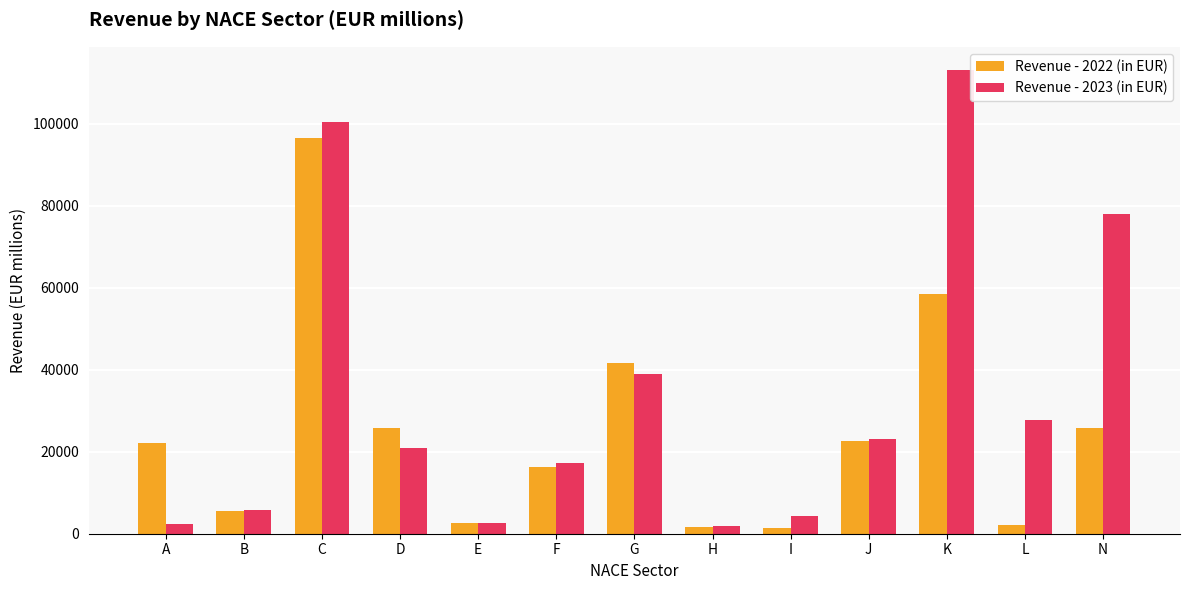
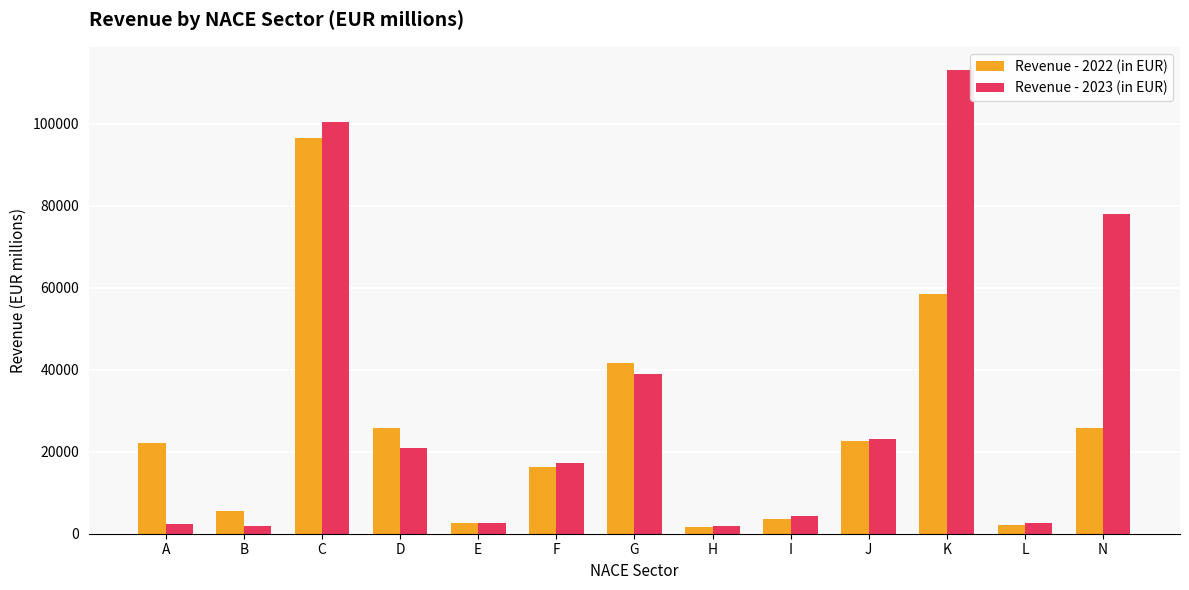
Revenue - 2023 (in EUR), B: 6000 -> 2000
Revenue - 2022 (in EUR), I: 1000 -> 4000
Revenue - 2023 (in EUR), L: 28000 -> 2000
